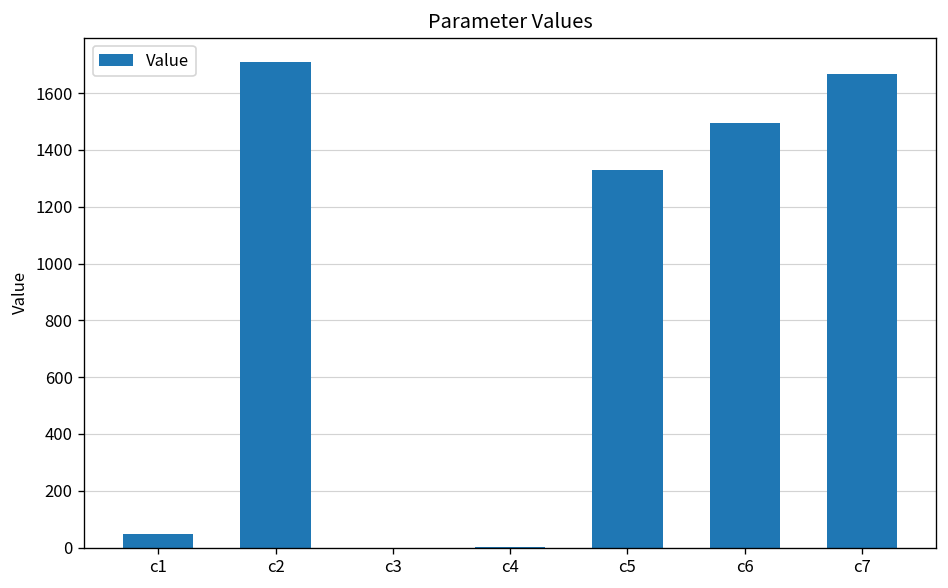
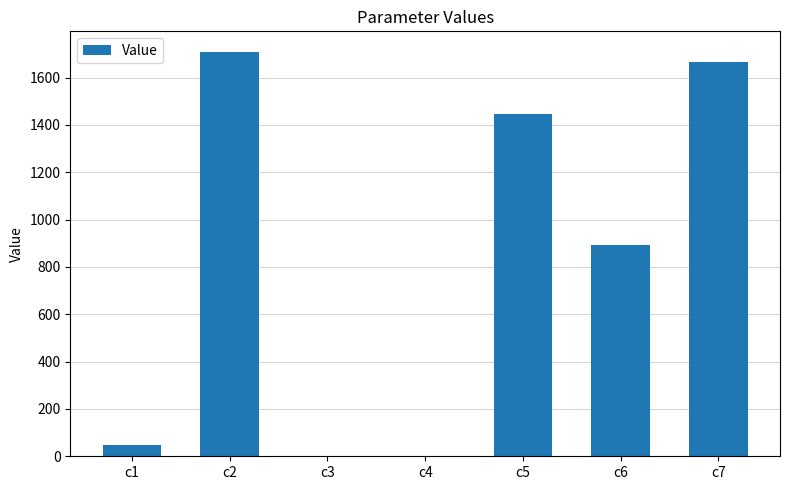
c5: 1330 -> 1440
c6: 1490 -> 890
